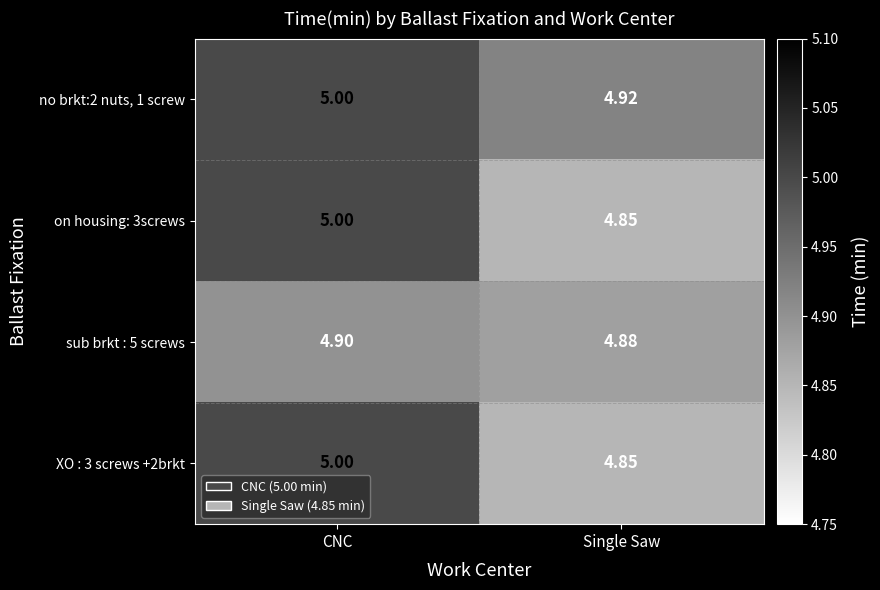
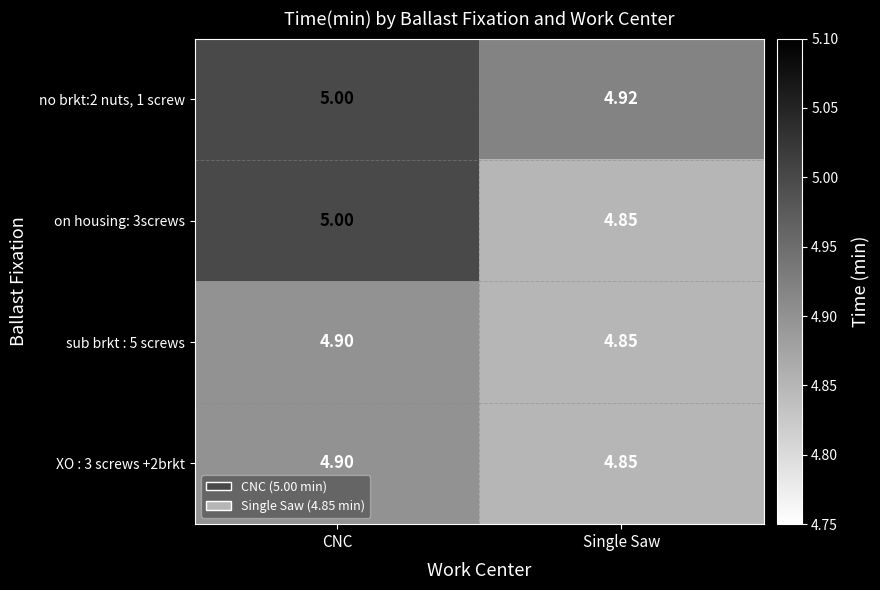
sub brkt : 5 screws, Single Saw: 4.88 -> 4.85
XO : 3 screws +2brkt, CNC: 5.00 -> 4.90
